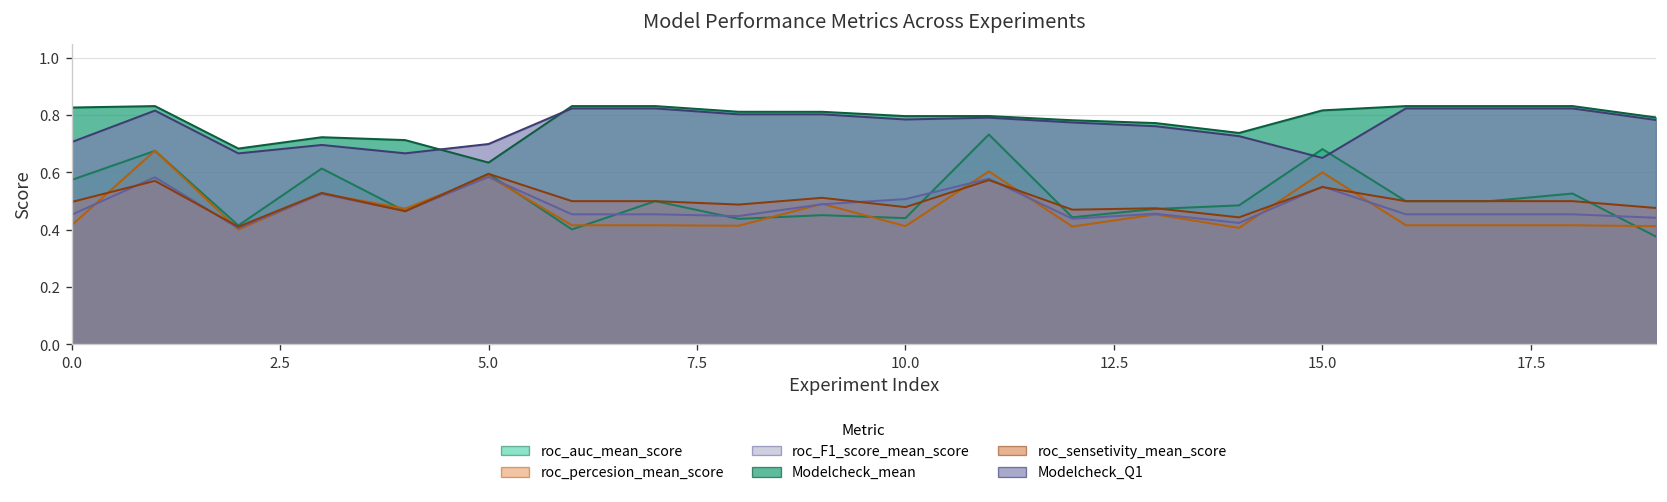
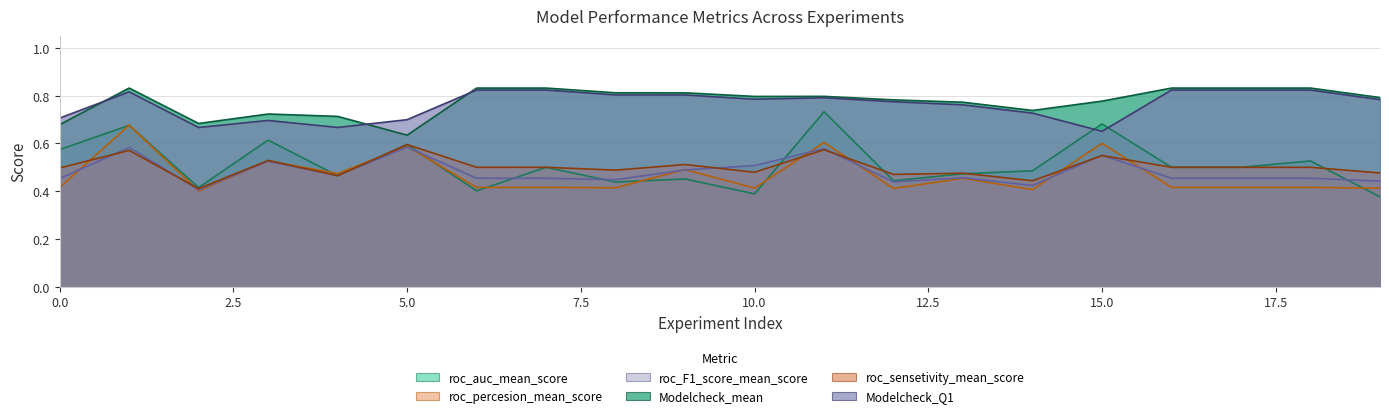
Modelcheck_mean, 0.0: 0.83 -> 0.68
roc_auc_mean_score, 10.0: 0.44 -> 0.39
Modelcheck_mean, 15.0: 0.82 -> 0.78
